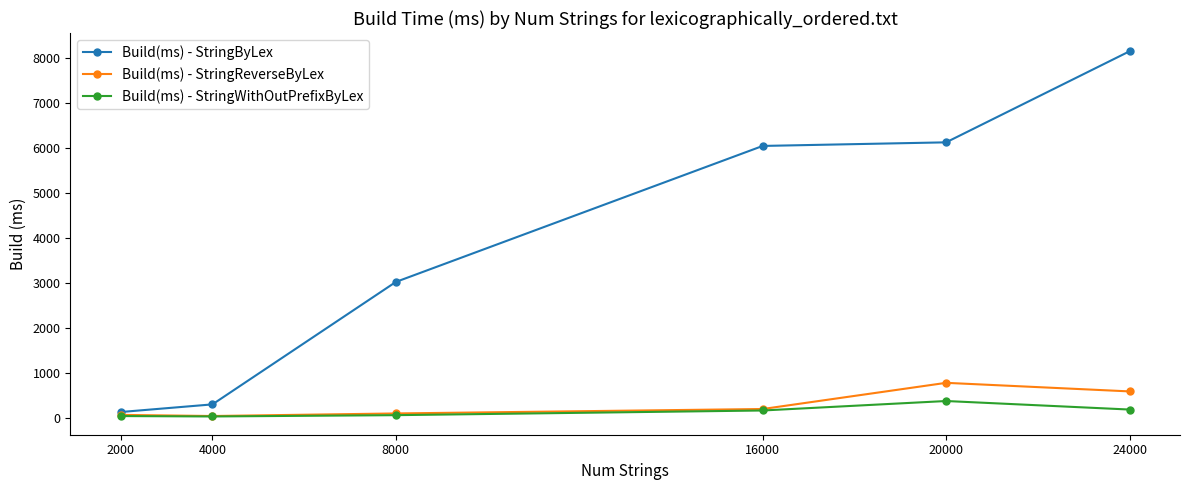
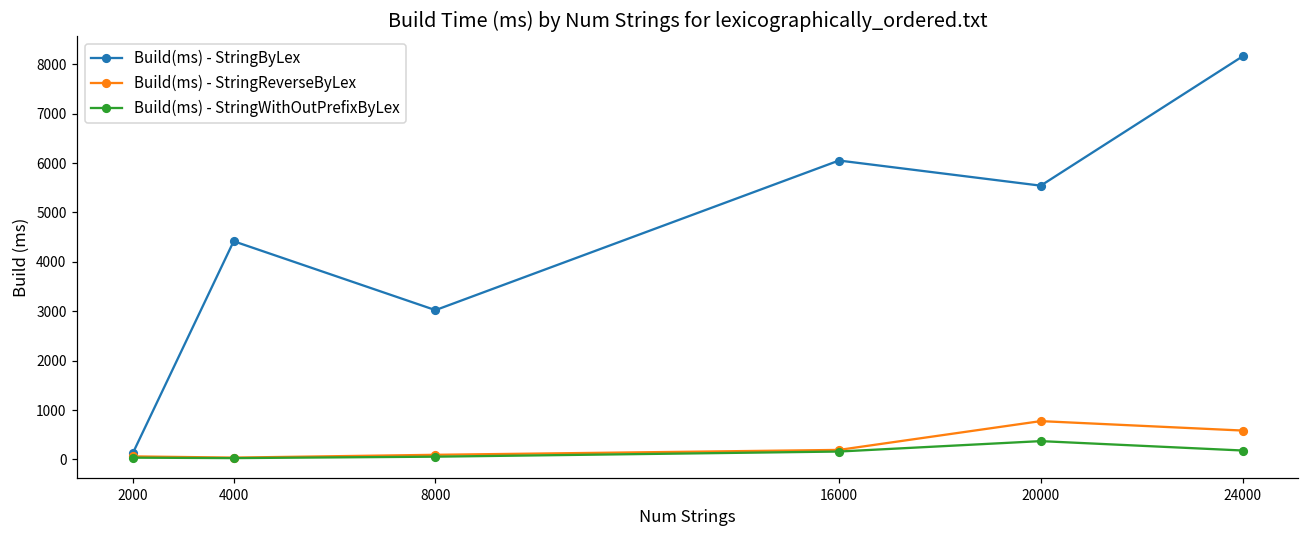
Build(ms) - StringByLex, 4000: 300 -> 4400
Build(ms) - StringByLex, 20000: 6100 -> 5500
